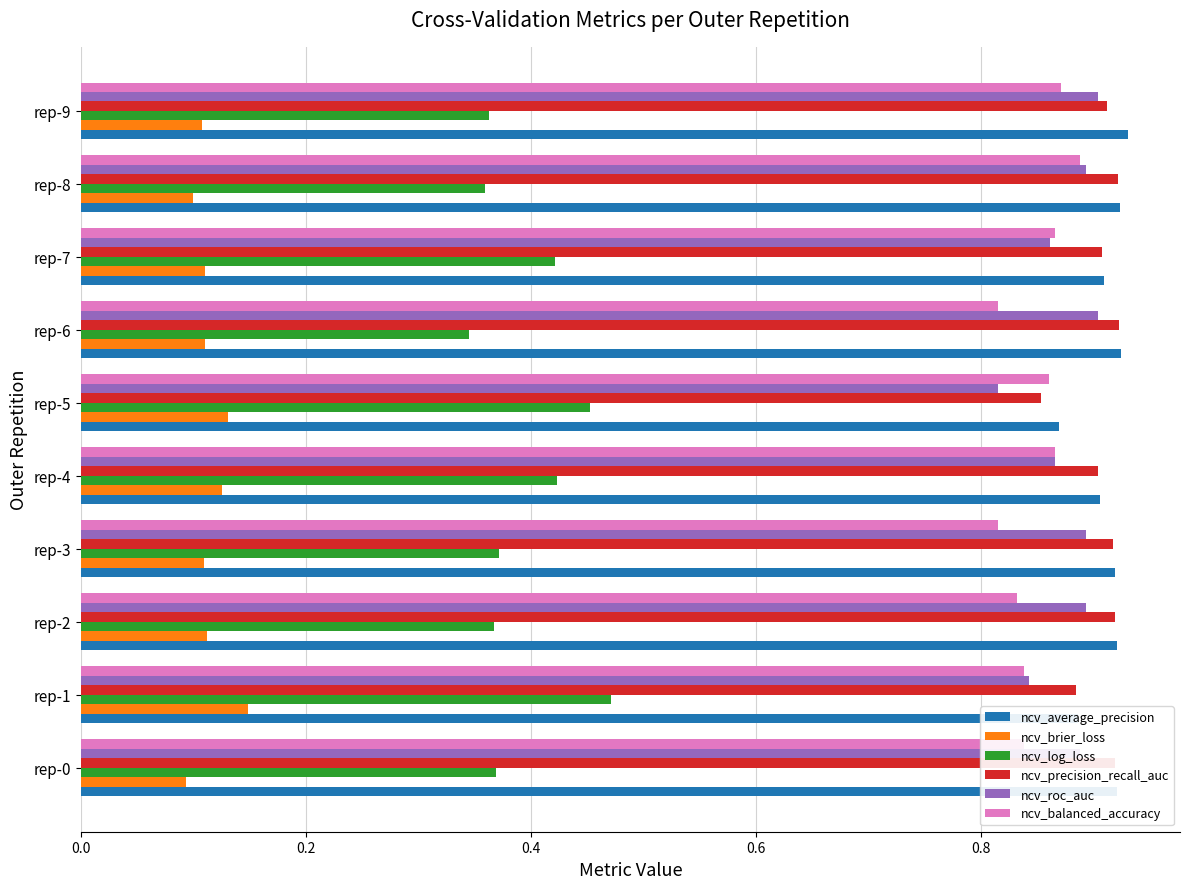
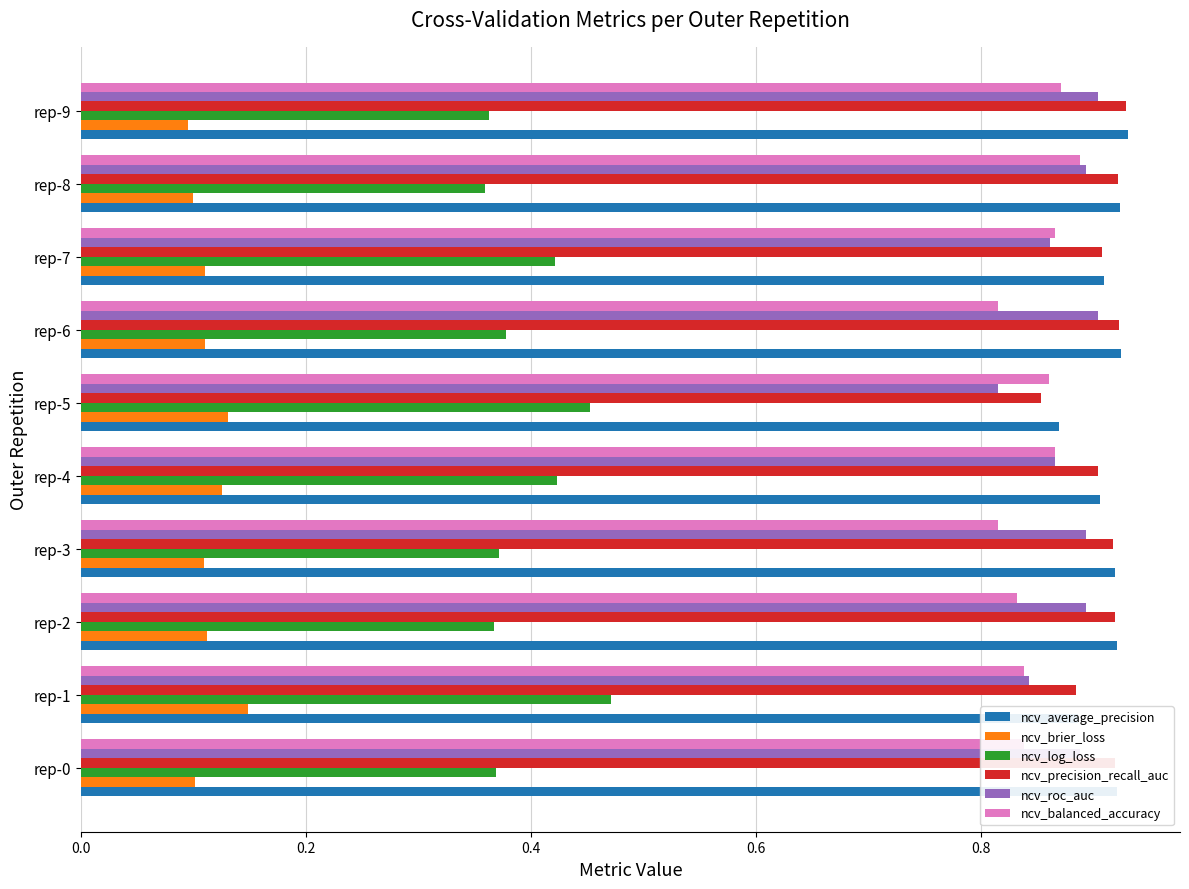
ncv_precision_recall_auc, rep-9: 0.912 -> 0.930
ncv_brier_loss, rep-9: 0.107 -> 0.095
ncv_log_loss, rep-6: 0.345 -> 0.378
ncv_brier_loss, rep-0: 0.093 -> 0.102
